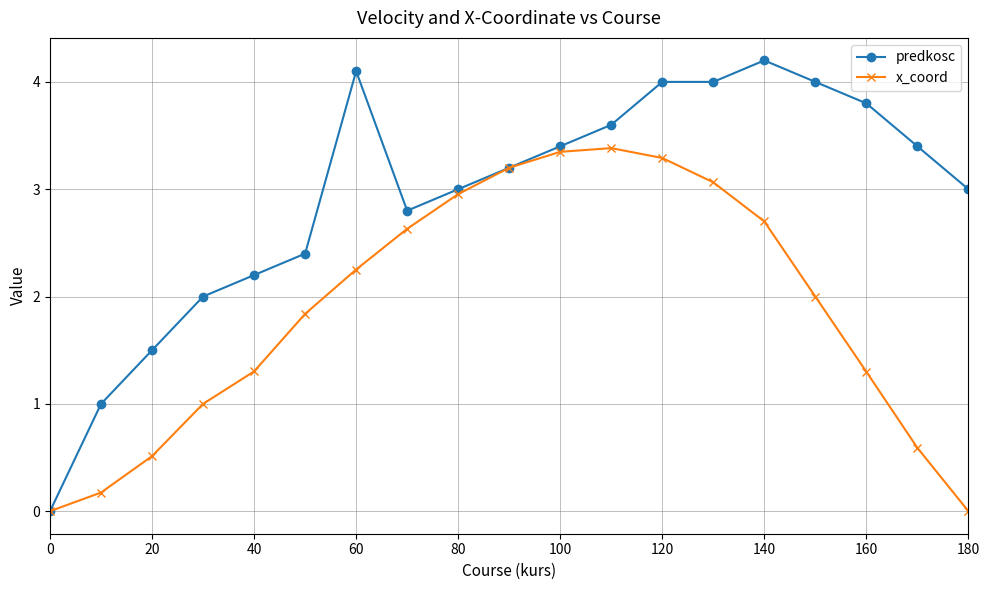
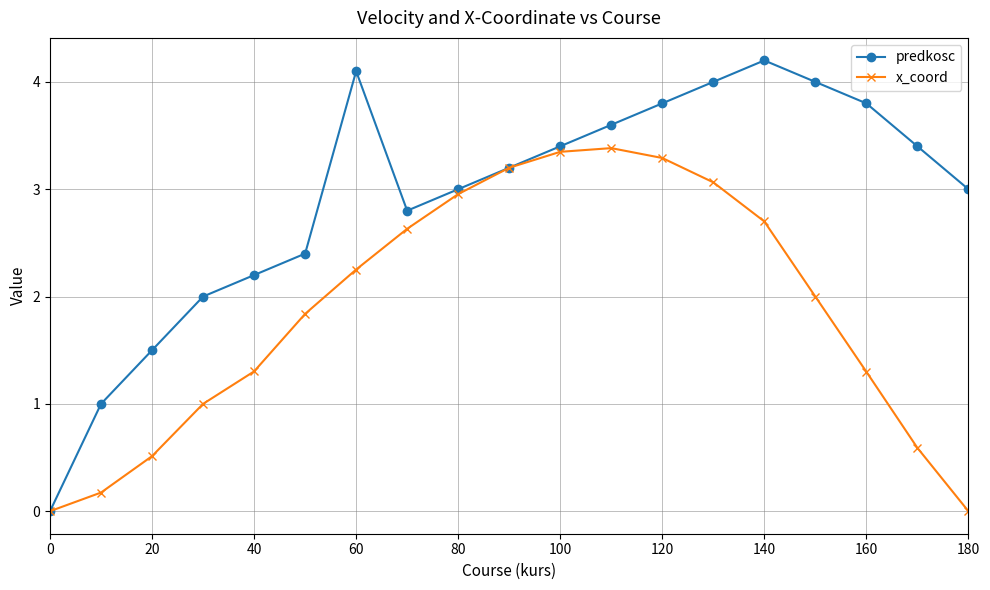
predkosc, 120: 4.0 -> 3.8
